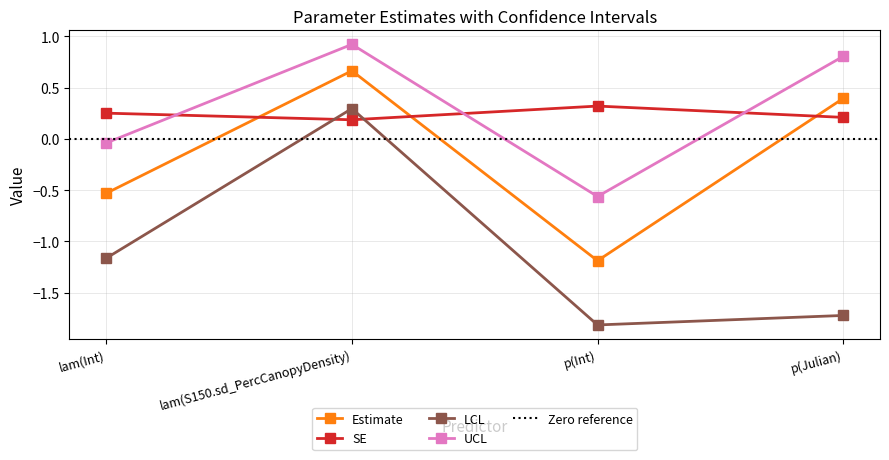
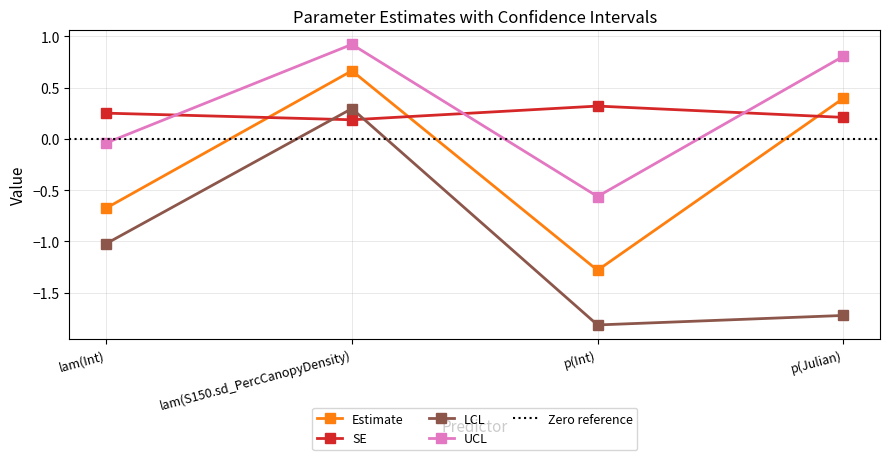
Estimate, lam(Int): -0.53 -> -0.67
LCL, lam(Int): -1.16 -> -1.02
Estimate, p(Int): -1.19 -> -1.28
